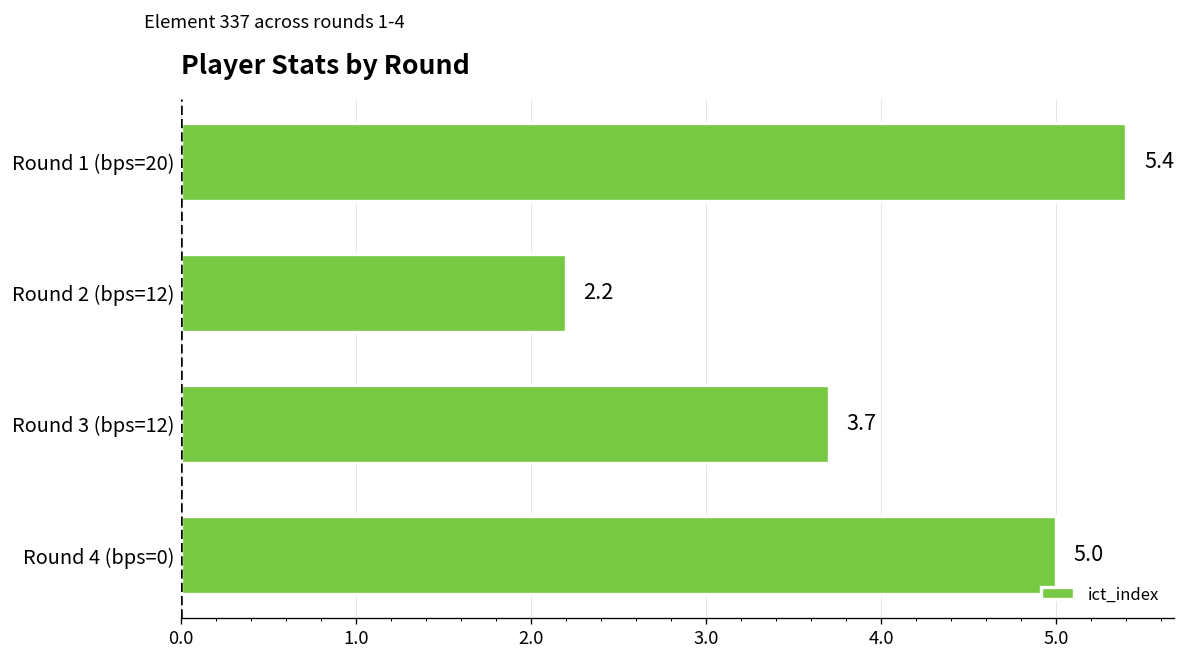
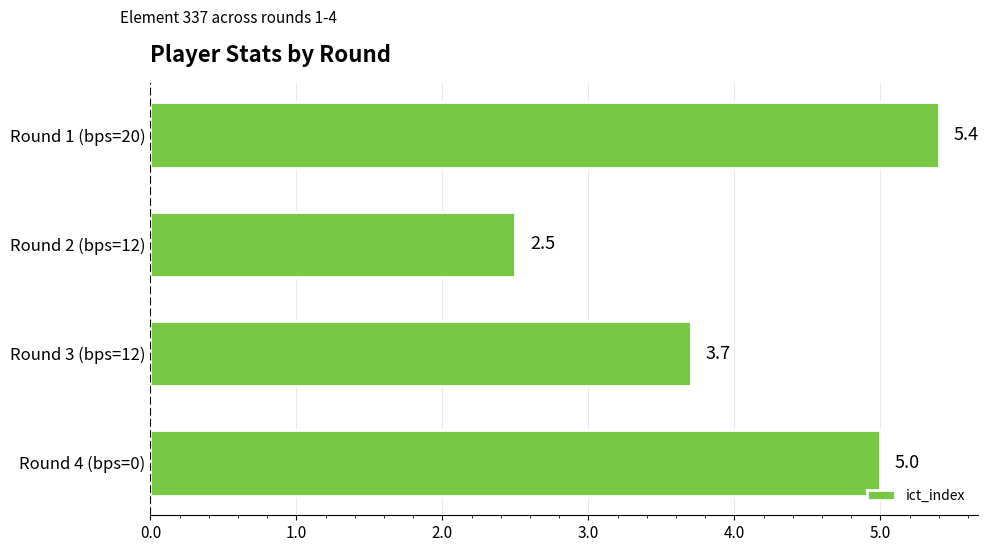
Round 2 (bps=12): 2.2 -> 2.5
